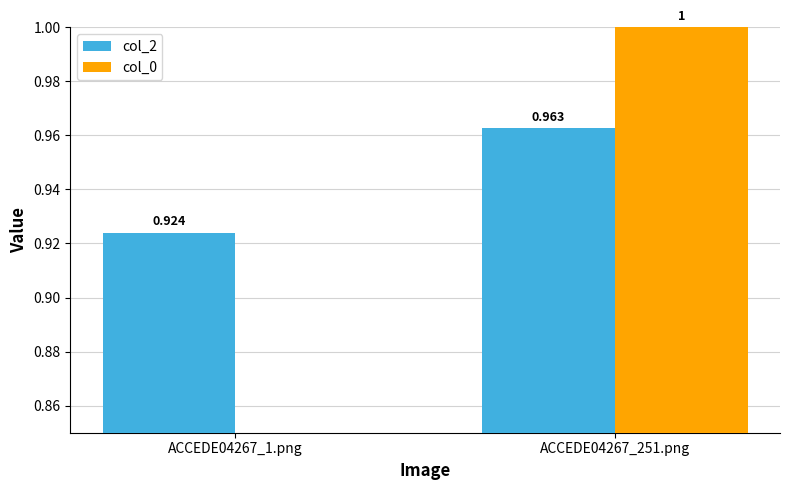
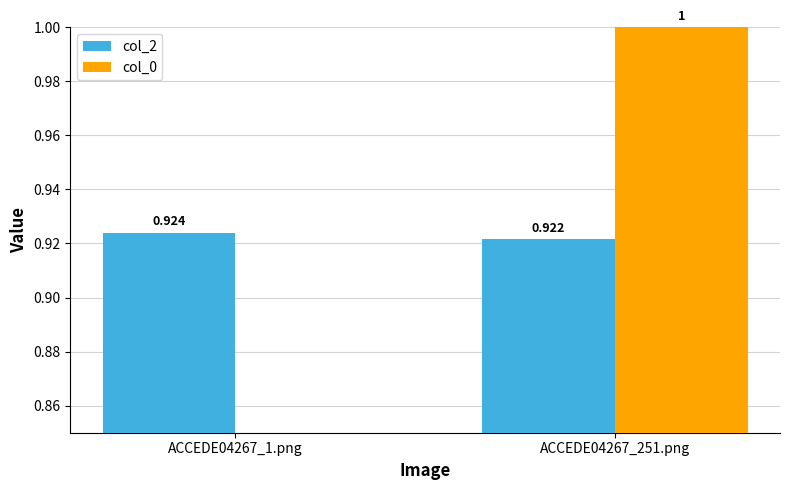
col_2, ACCEDE04267_251.png: 0.963 -> 0.922
